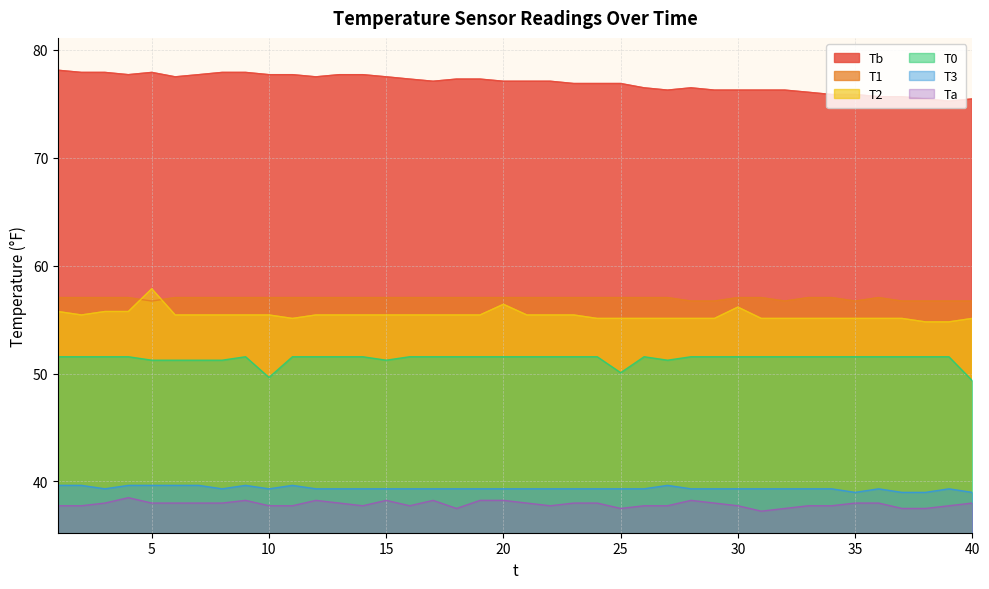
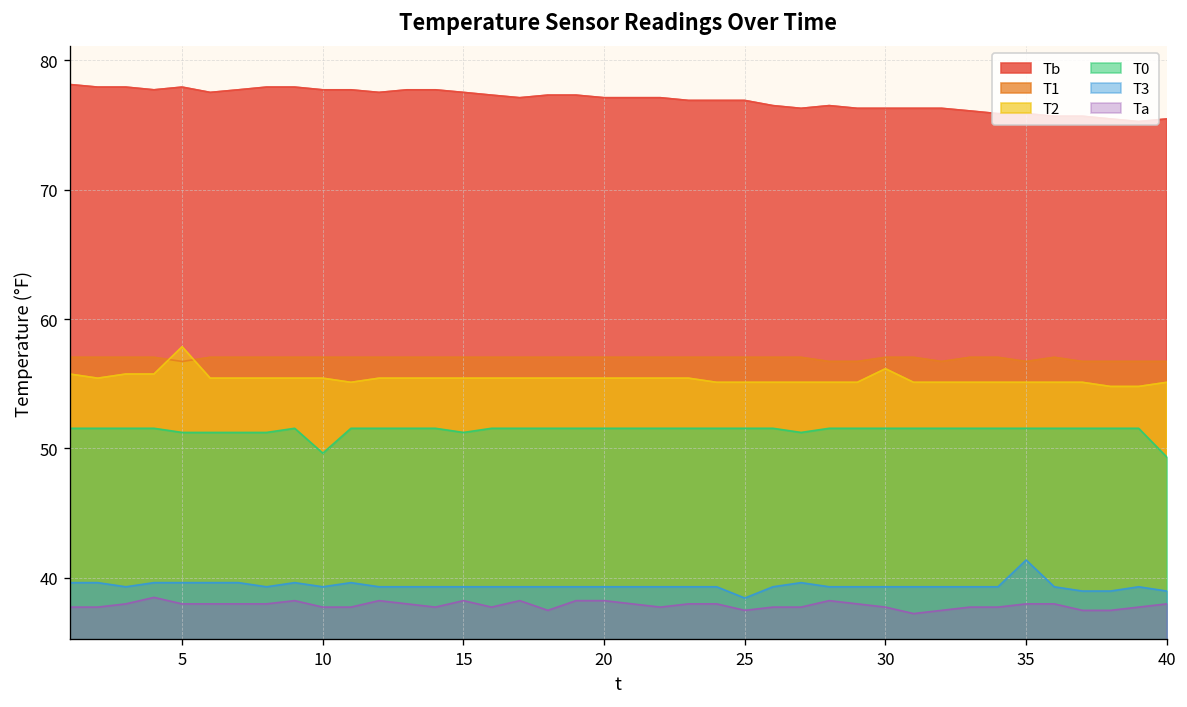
T2, 20: 56.4 -> 55.4
T0, 25: 50.1 -> 51.6
T3, 25: 39.3 -> 38.5
T3, 35: 39.0 -> 41.4
